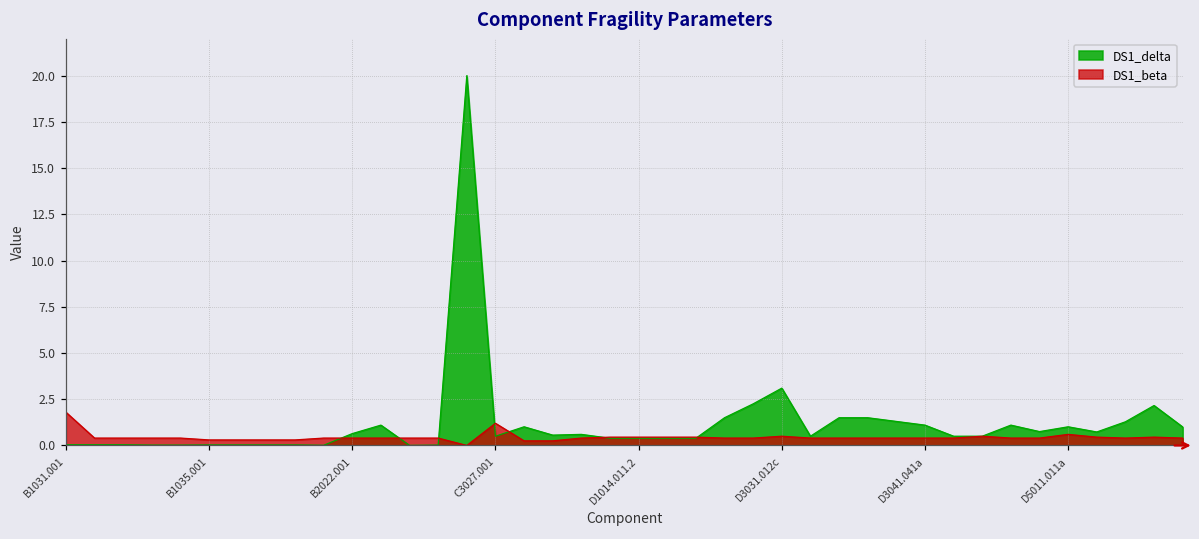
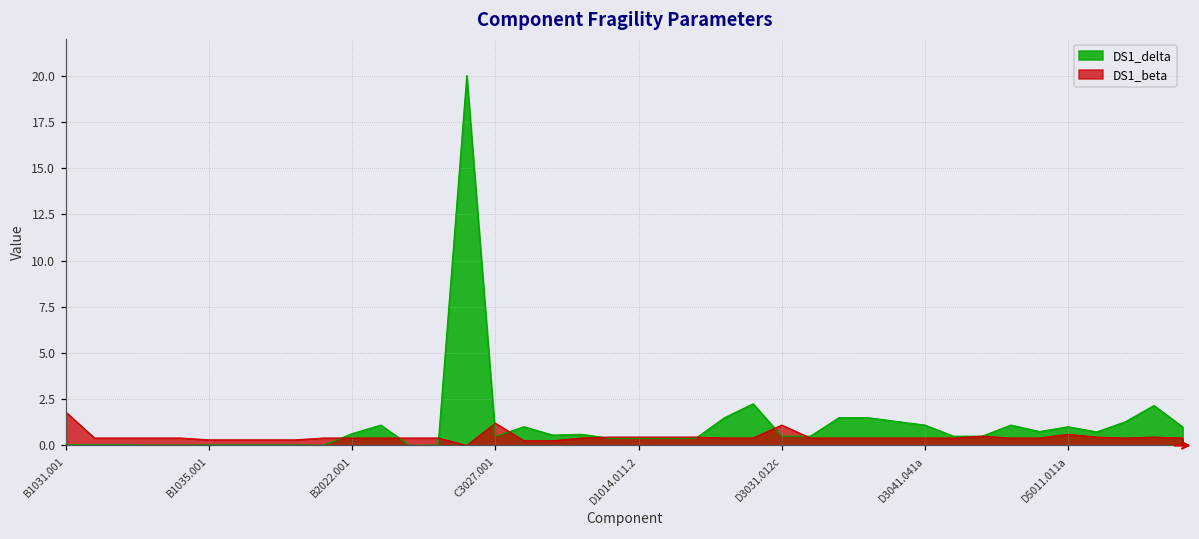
DS1_delta, D3031.012c: 3.1 -> 0.5
DS1_beta, D3031.012c: 0.5 -> 1.1
